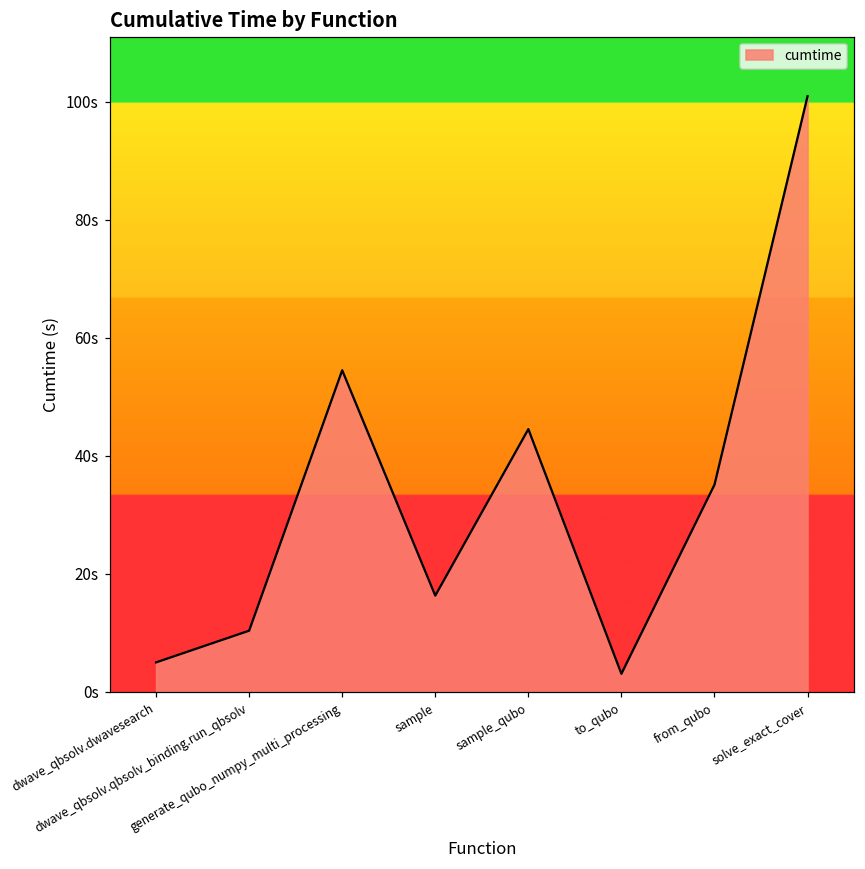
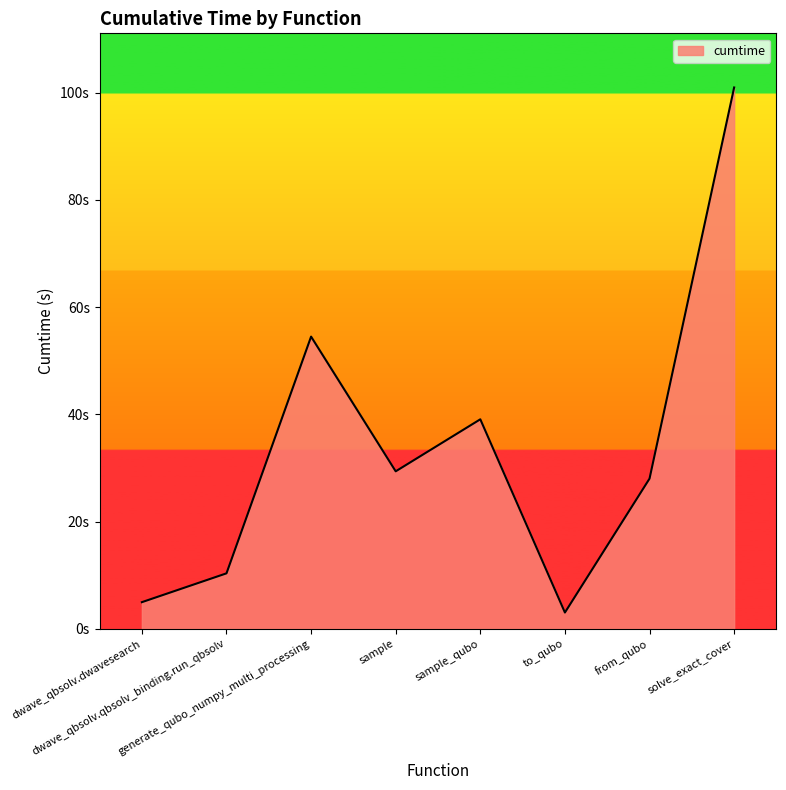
sample: 16s -> 29s
sample_qubo: 45s -> 39s
from_qubo: 35s -> 28s
